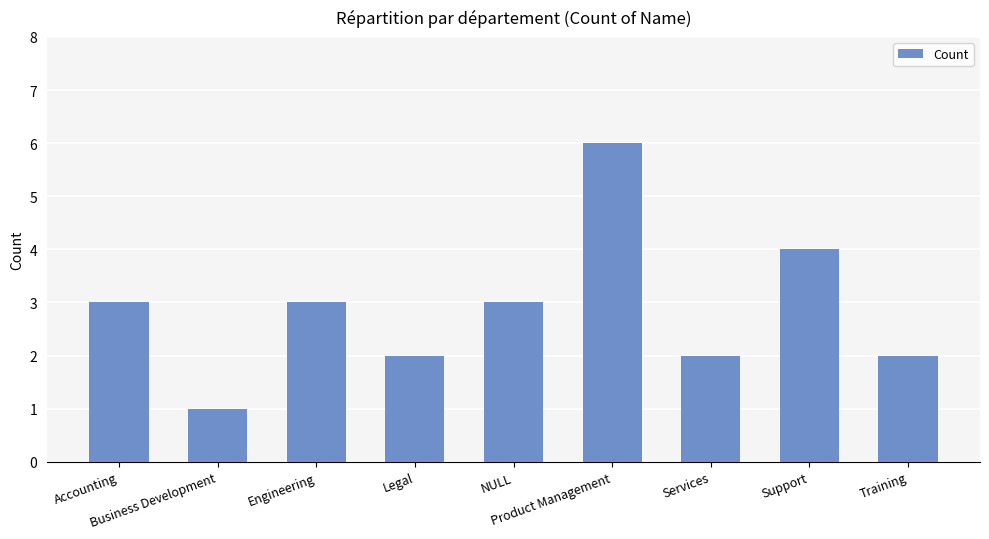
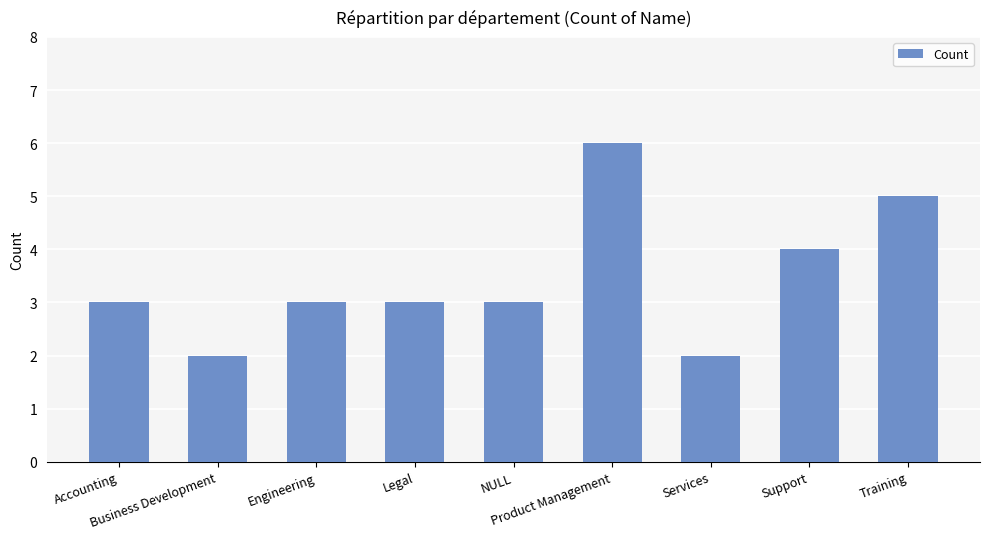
Business Development: 1 -> 2
Legal: 2 -> 3
Training: 2 -> 5
